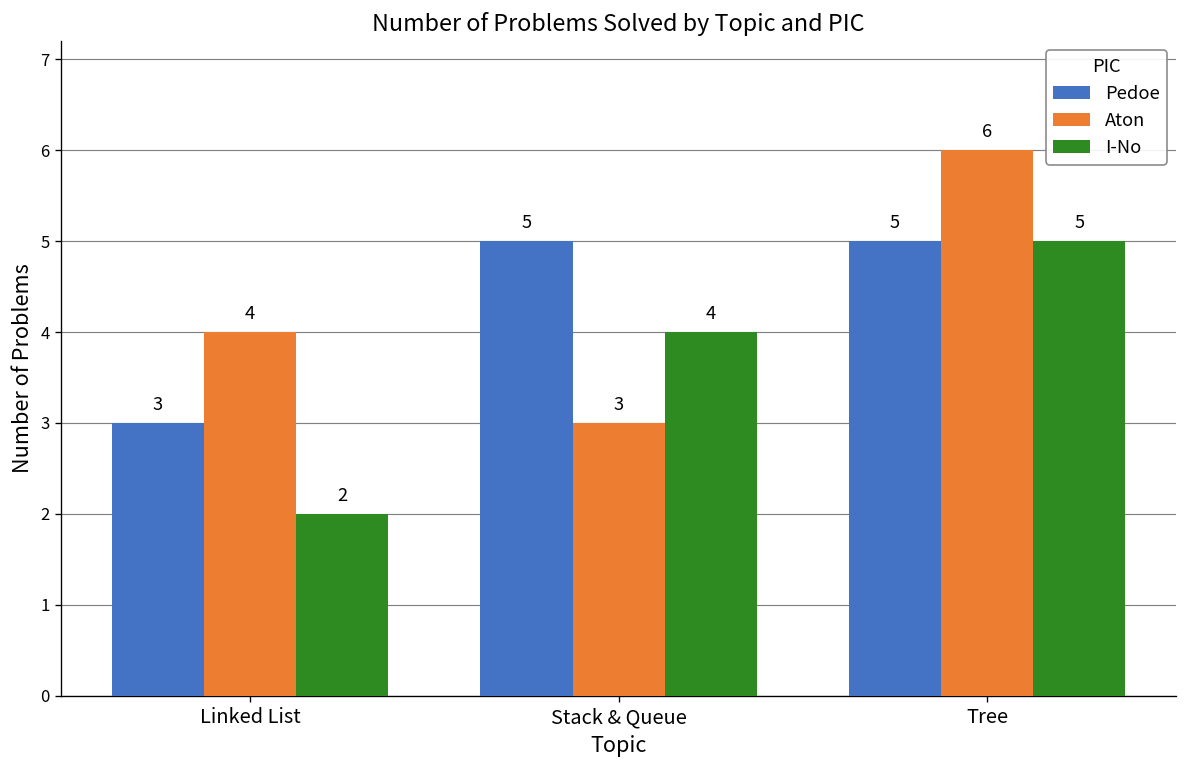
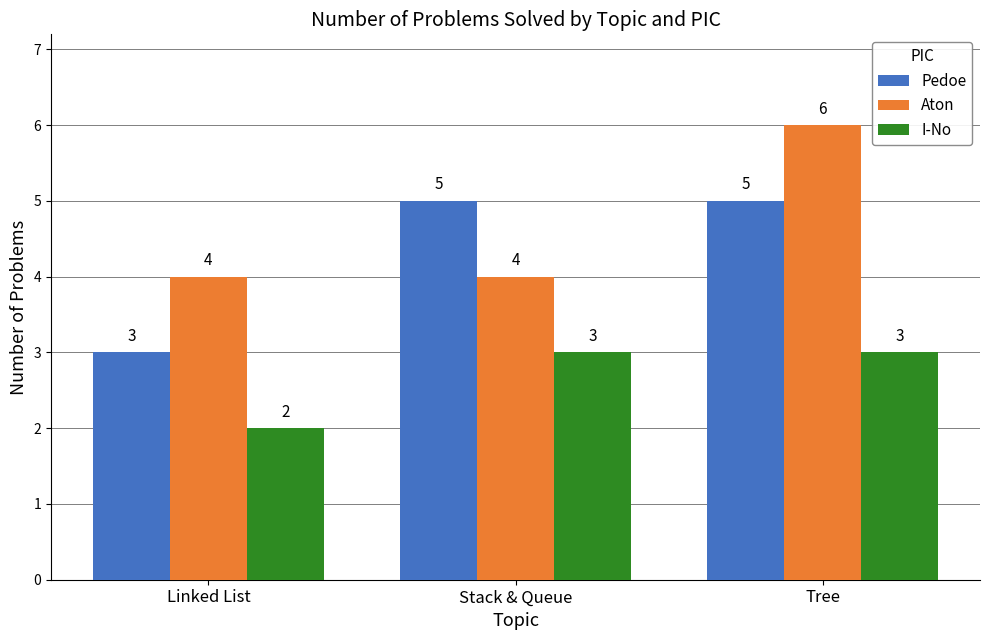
Aton, Stack & Queue: 3 -> 4
I-No, Stack & Queue: 4 -> 3
I-No, Tree: 5 -> 3
